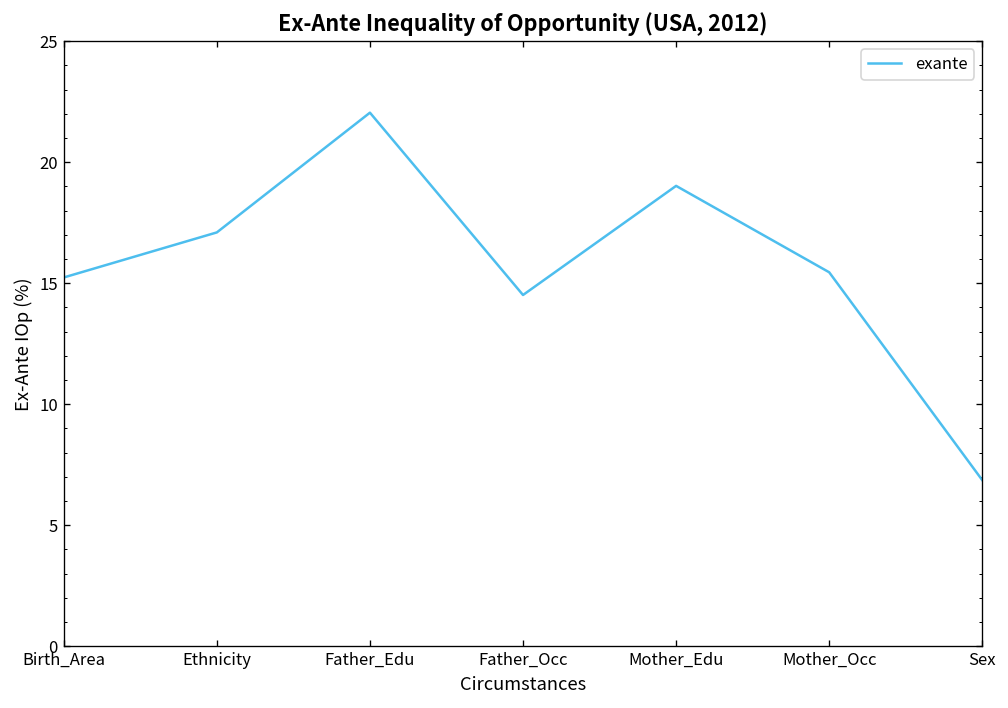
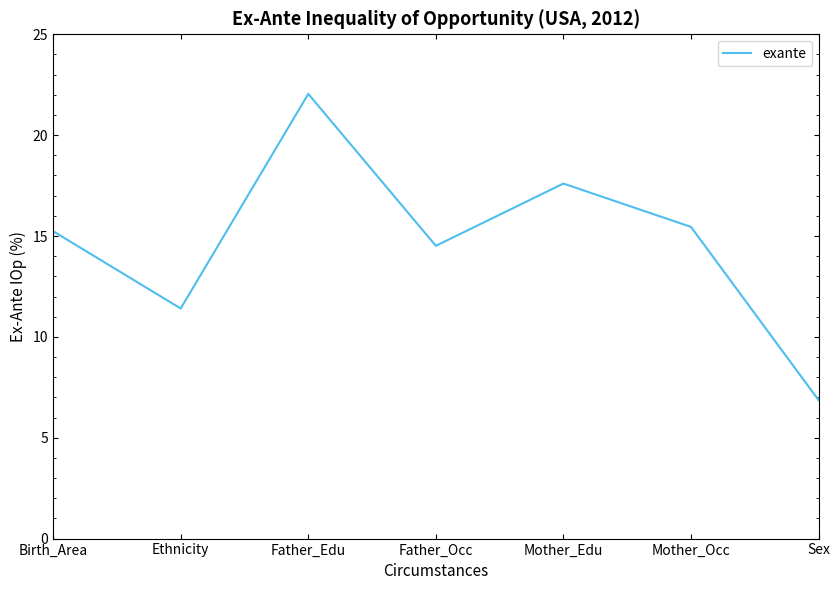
Ethnicity: 17.1 -> 11.4
Mother_Edu: 19.0 -> 17.6
